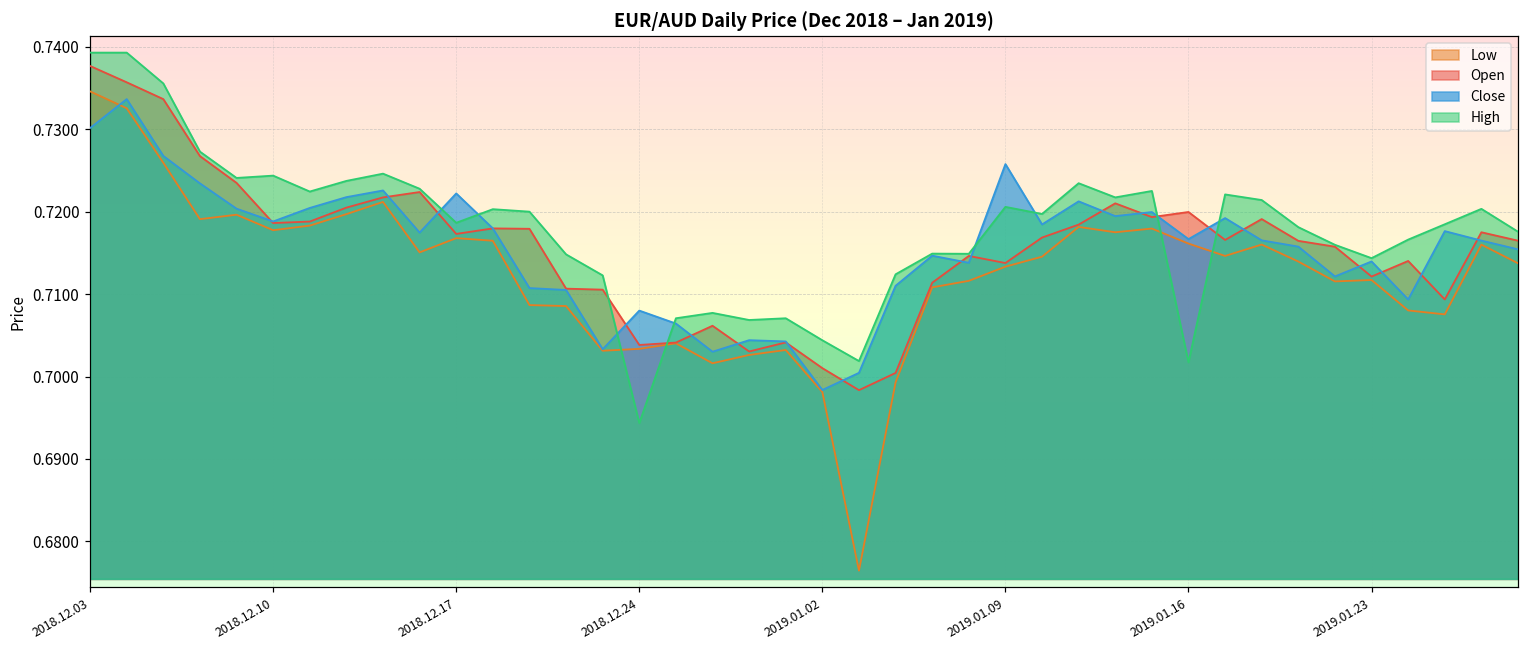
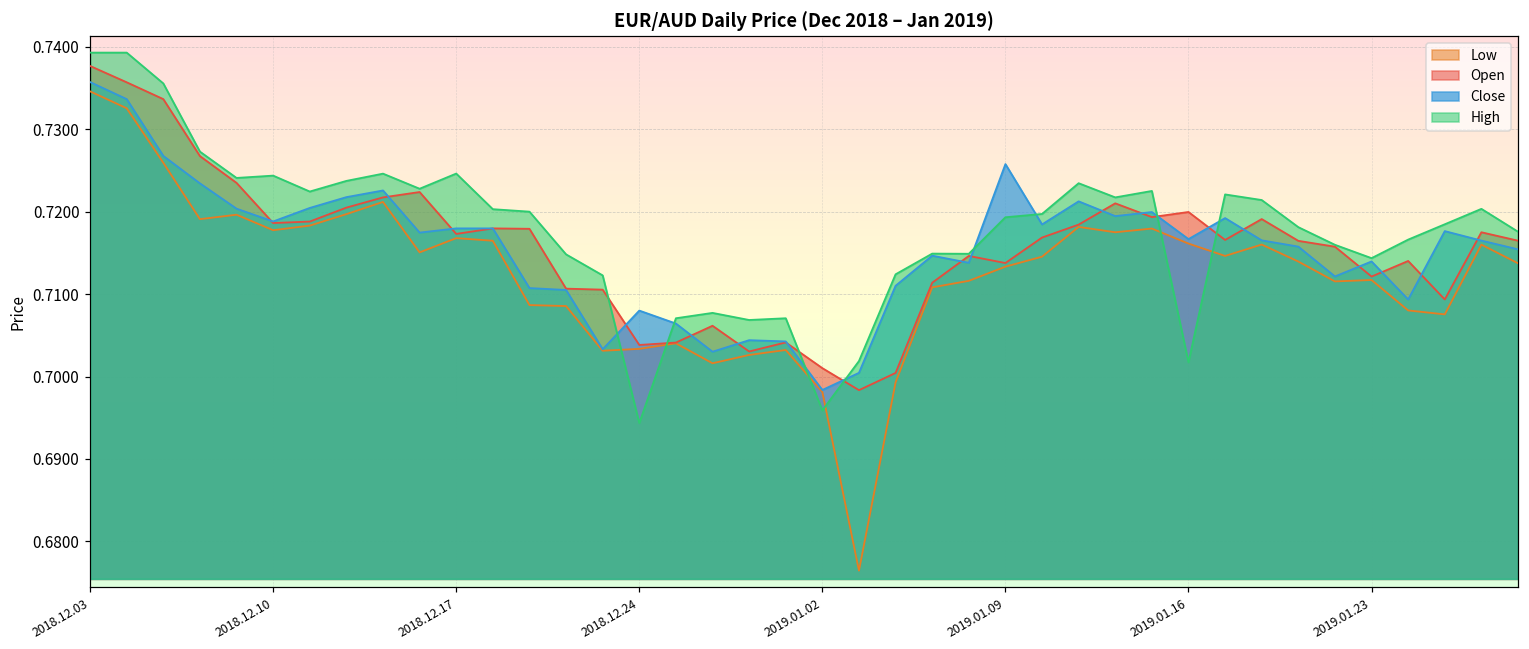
Close, 2018.12.03: 0.730 -> 0.736
Close, 2018.12.17: 0.722 -> 0.718
High, 2018.12.17: 0.719 -> 0.725
High, 2019.01.02: 0.704 -> 0.696
High, 2019.01.09: 0.721 -> 0.719
